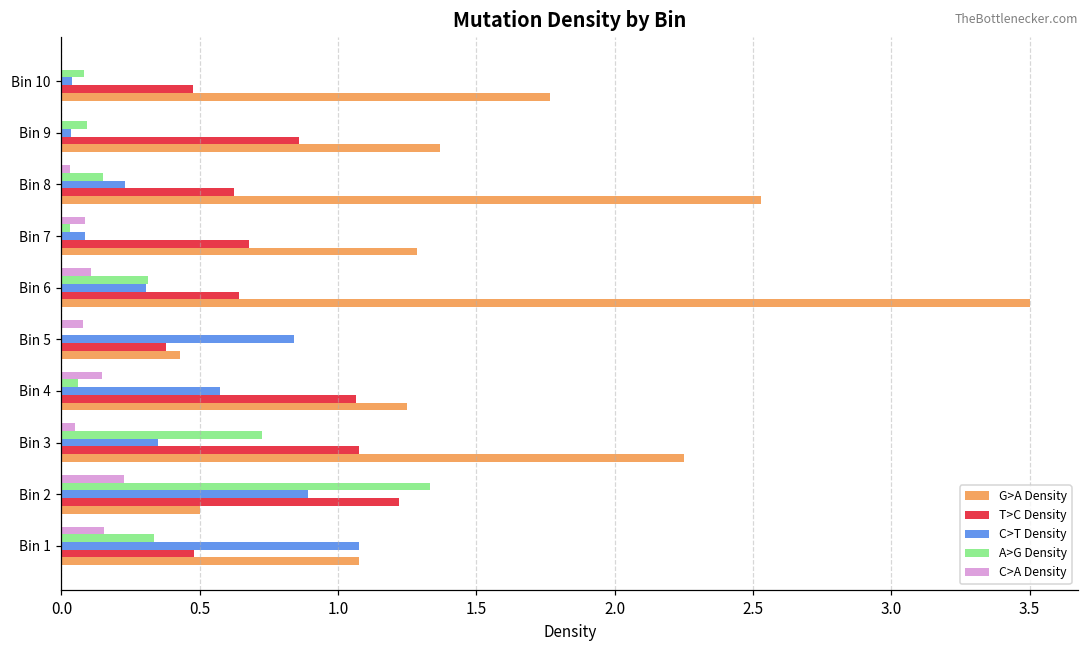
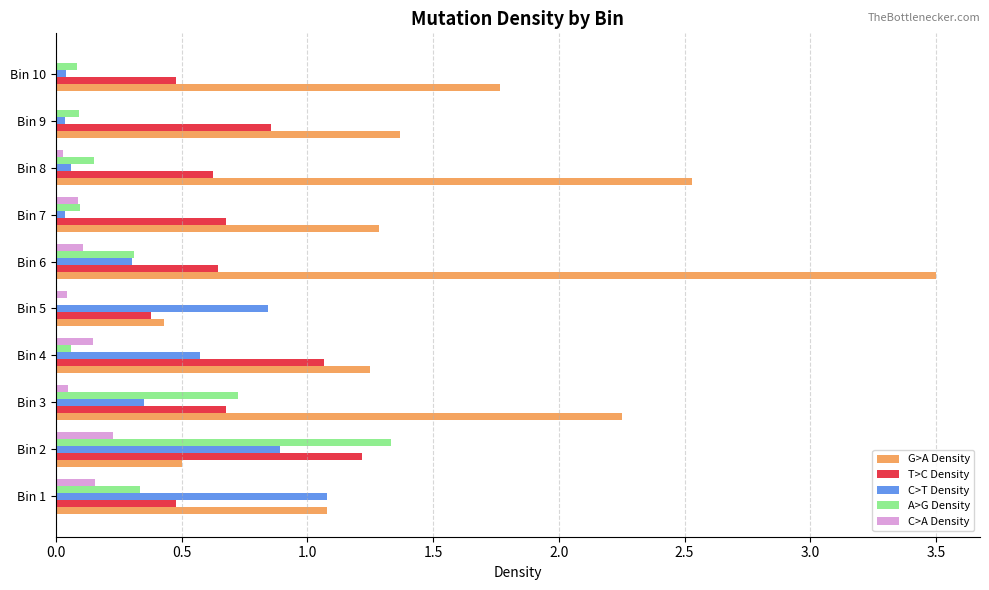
C>T Density, Bin 8: 0.23 -> 0.06
A>G Density, Bin 7: 0.03 -> 0.10
C>T Density, Bin 7: 0.09 -> 0.04
C>A Density, Bin 5: 0.08 -> 0.05
T>C Density, Bin 3: 1.08 -> 0.68
